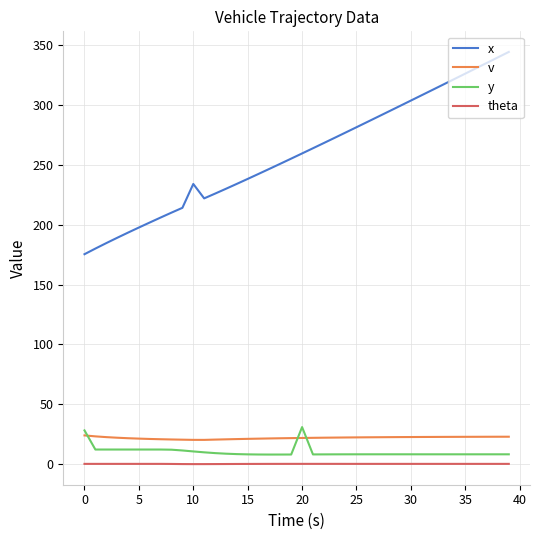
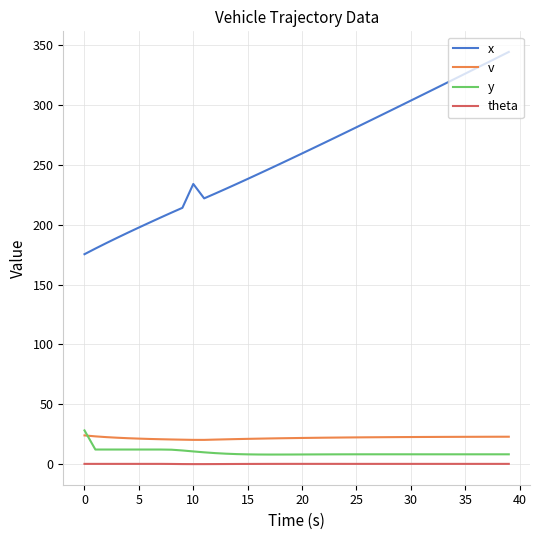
y, 20: 31 -> 8
